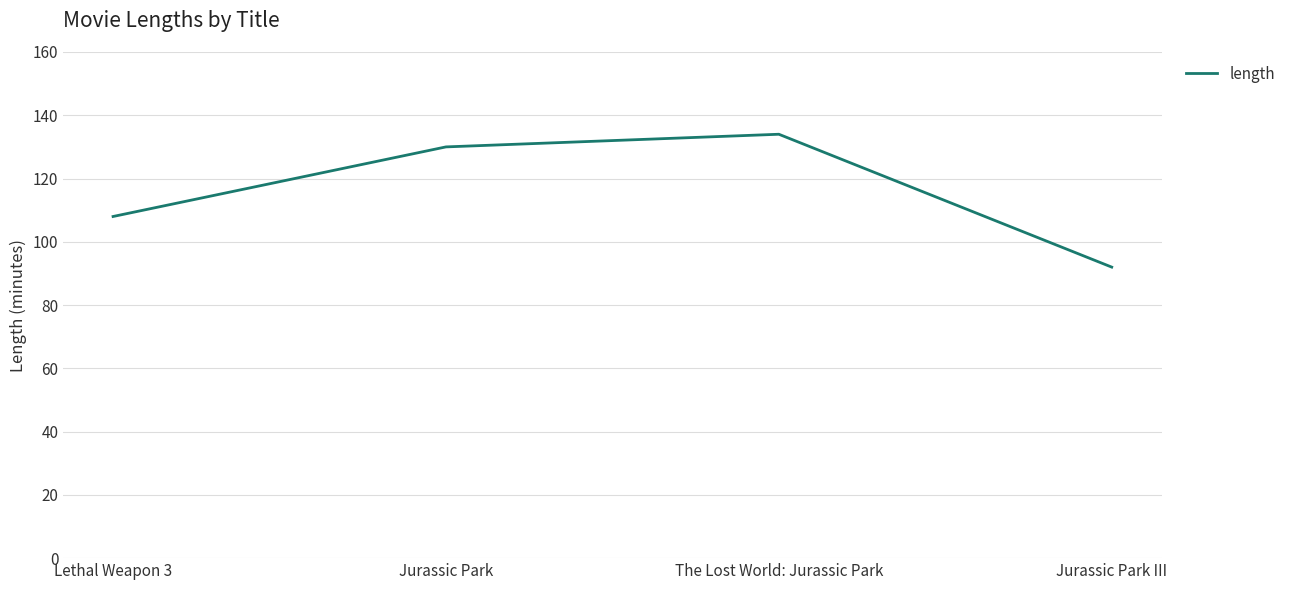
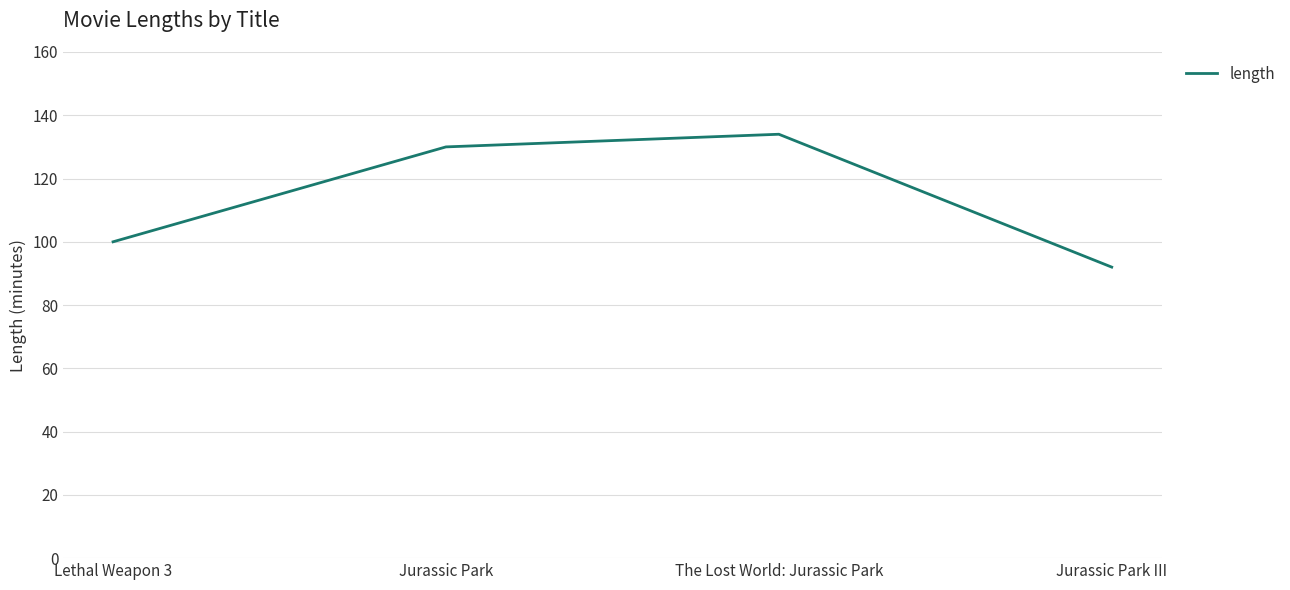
Lethal Weapon 3: 108 -> 100
